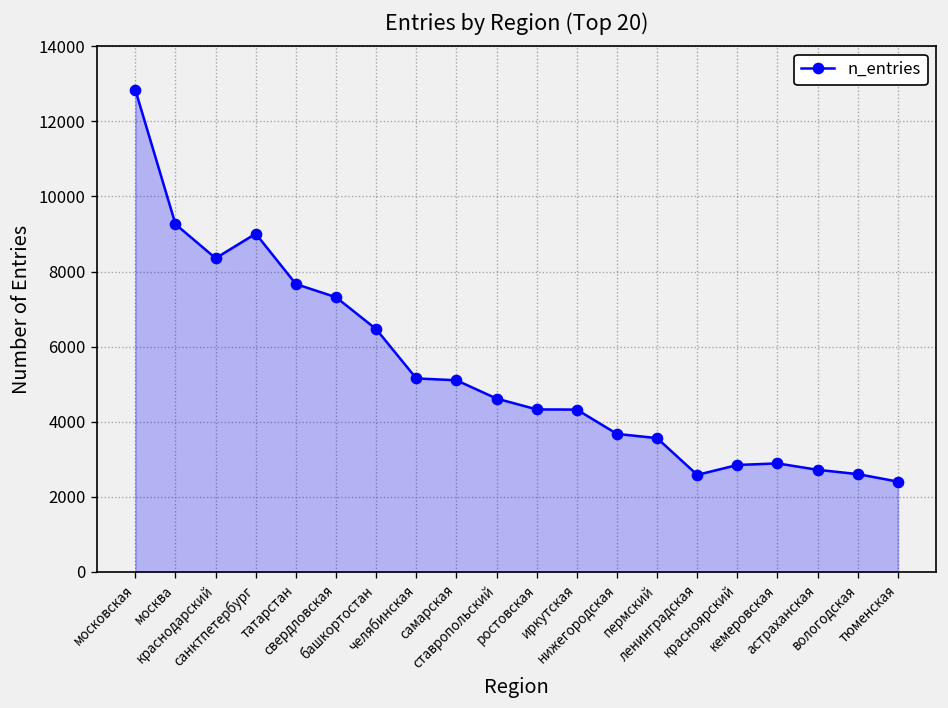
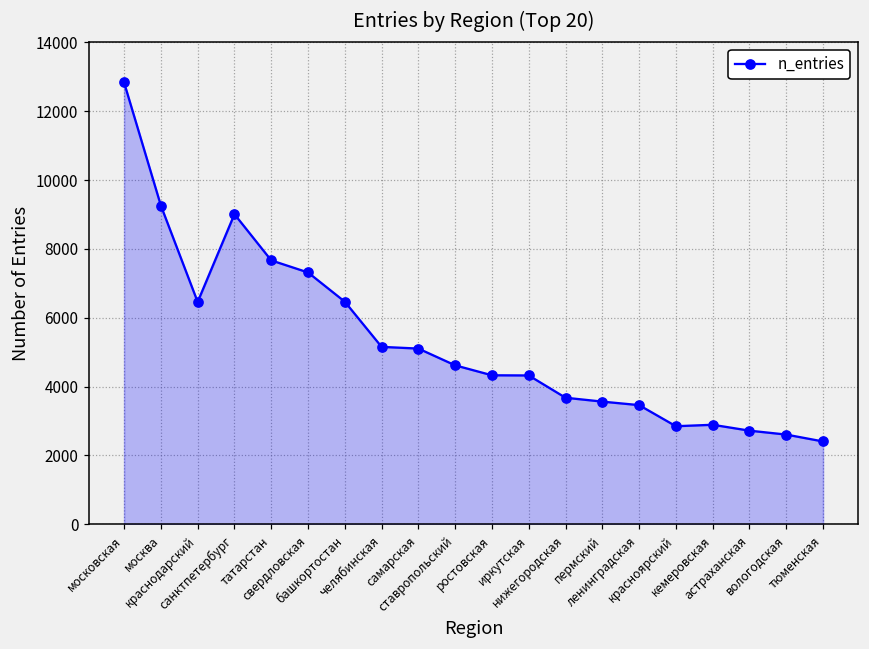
краснодарский: 8400 -> 6500
ленинградская: 2600 -> 3500
